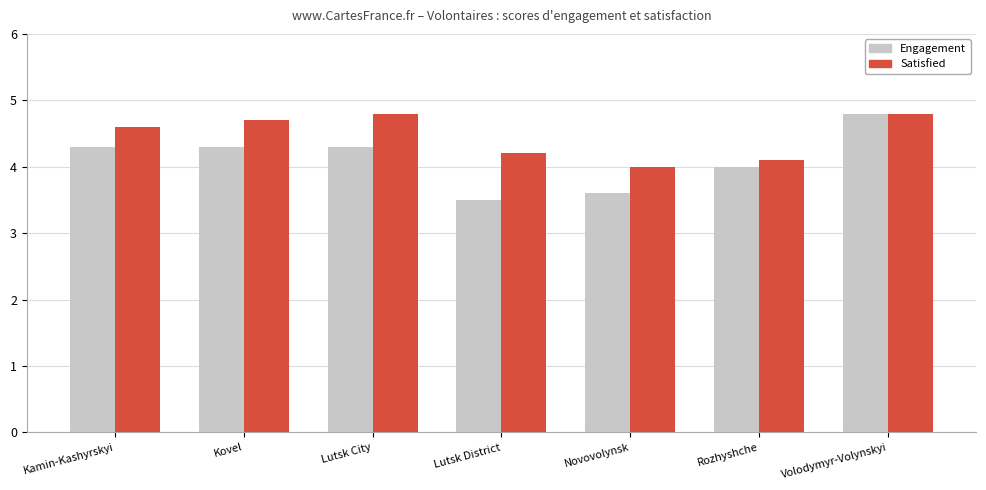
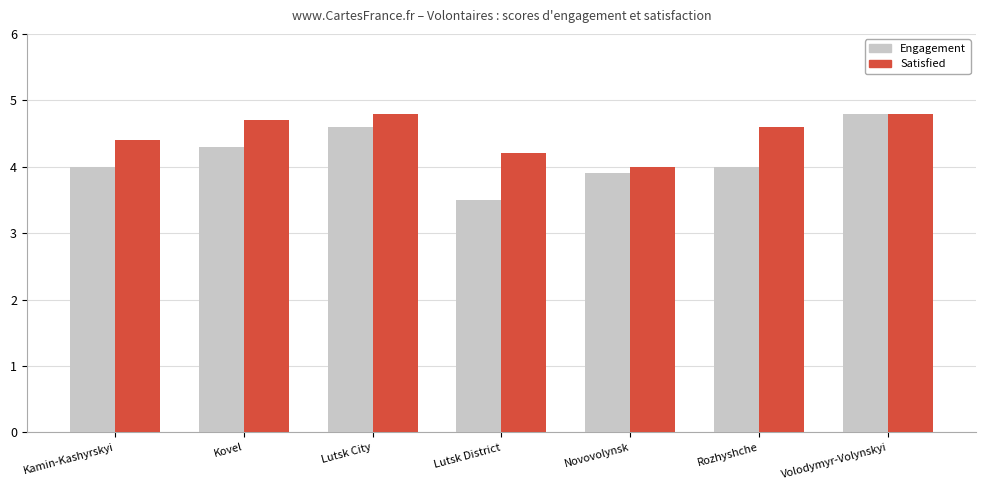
Engagement, Kamin-Kashyrskyi: 4.3 -> 4.0
Satisfied, Kamin-Kashyrskyi: 4.6 -> 4.4
Engagement, Lutsk City: 4.3 -> 4.6
Engagement, Novovolynsk: 3.6 -> 3.9
Satisfied, Rozhyshche: 4.1 -> 4.6
